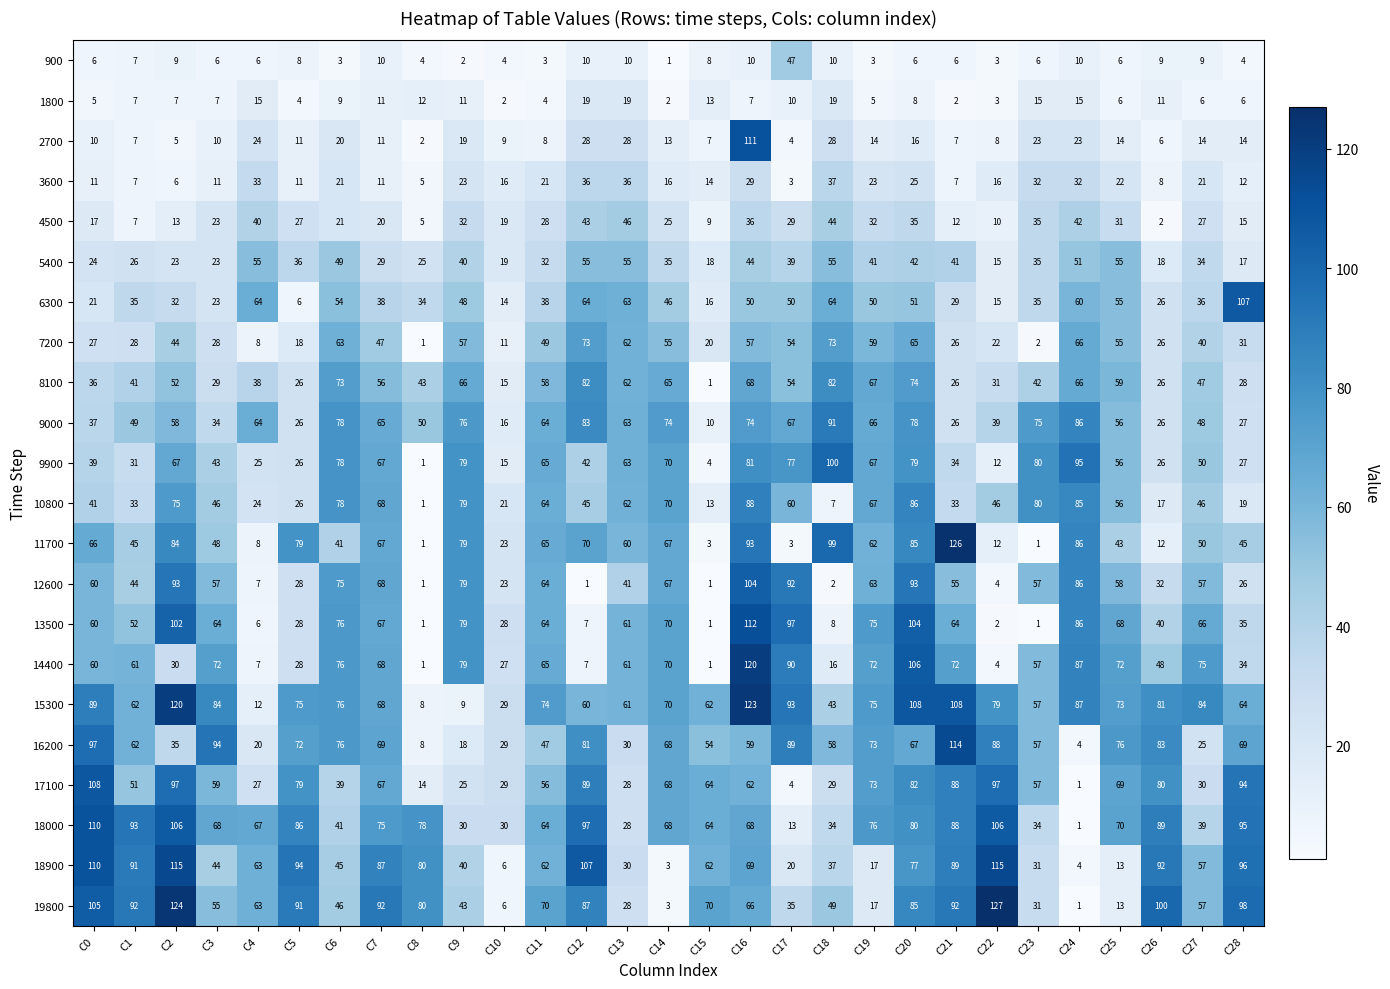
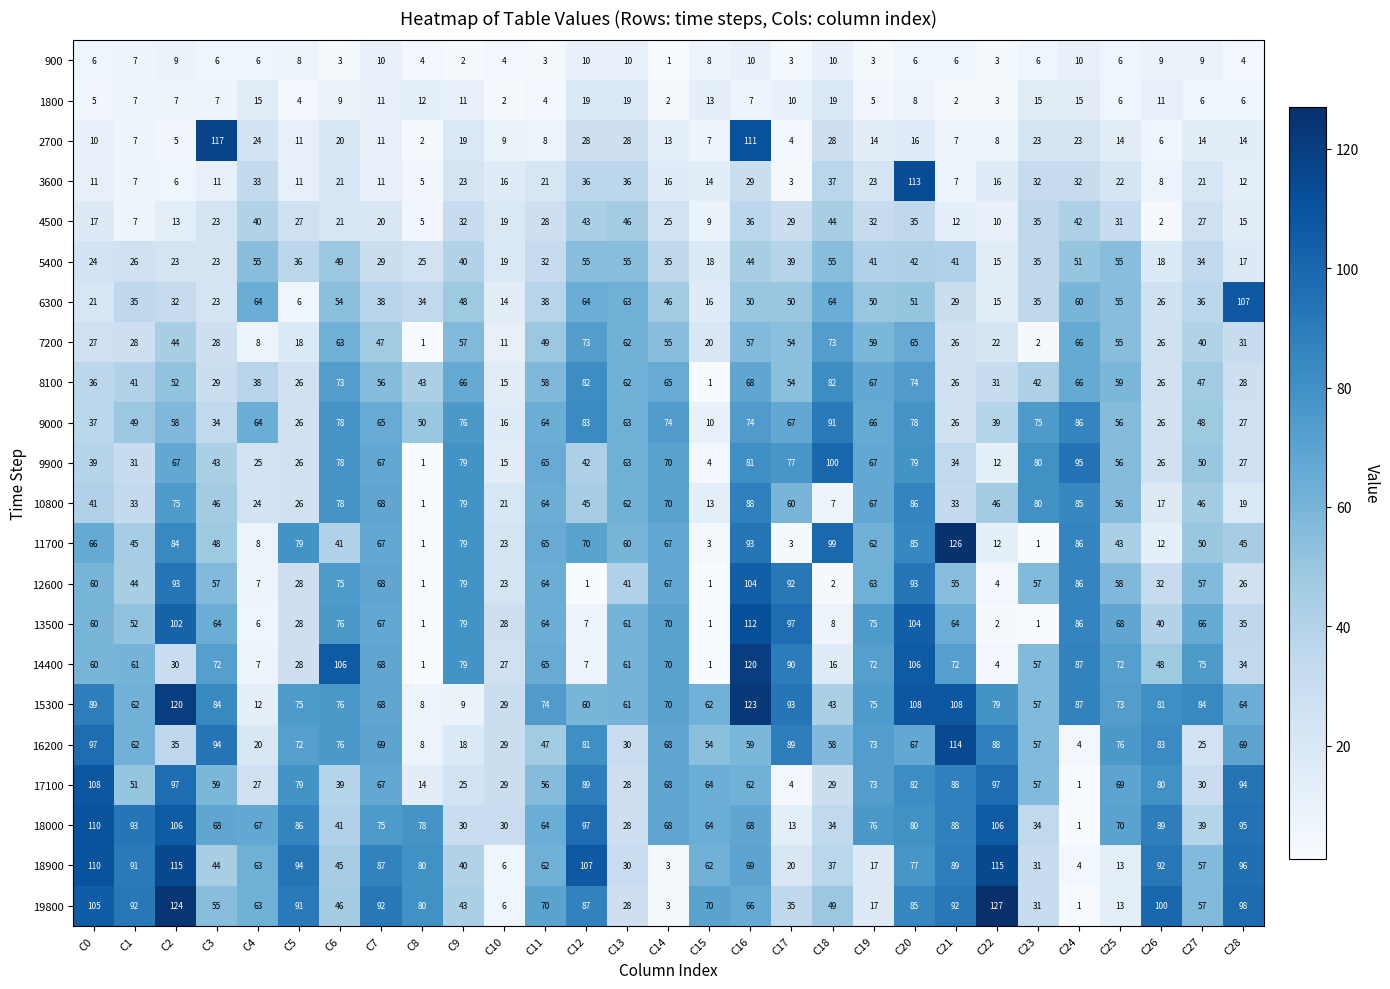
900, C17: 47 -> 3
2700, C3: 10 -> 117
3600, C20: 25 -> 113
14400, C6: 76 -> 106
